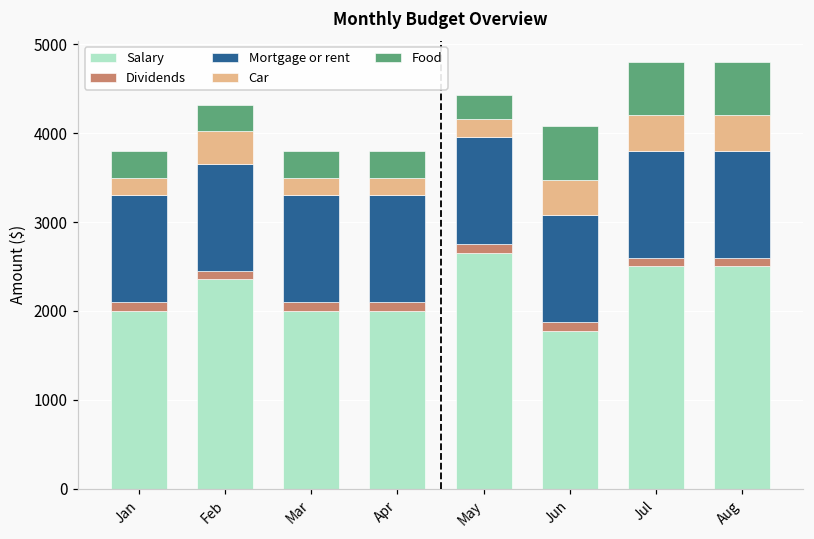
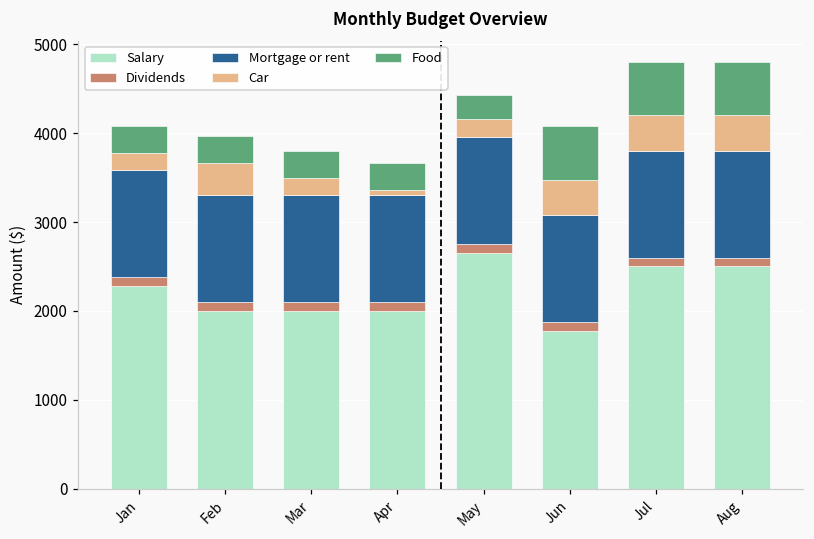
Salary, Jan: 2000 -> 2300
Salary, Feb: 2400 -> 2000
Car, Apr: 200 -> 100
